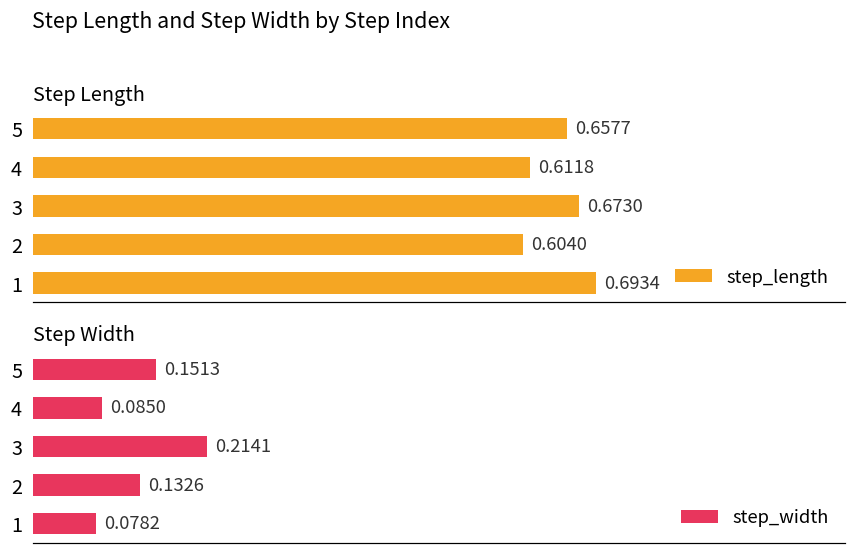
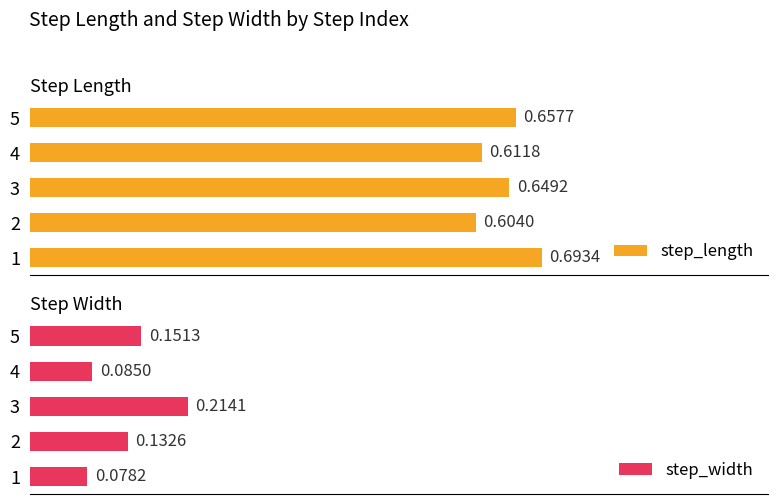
Step Length, 3: 0.6730 -> 0.6492
